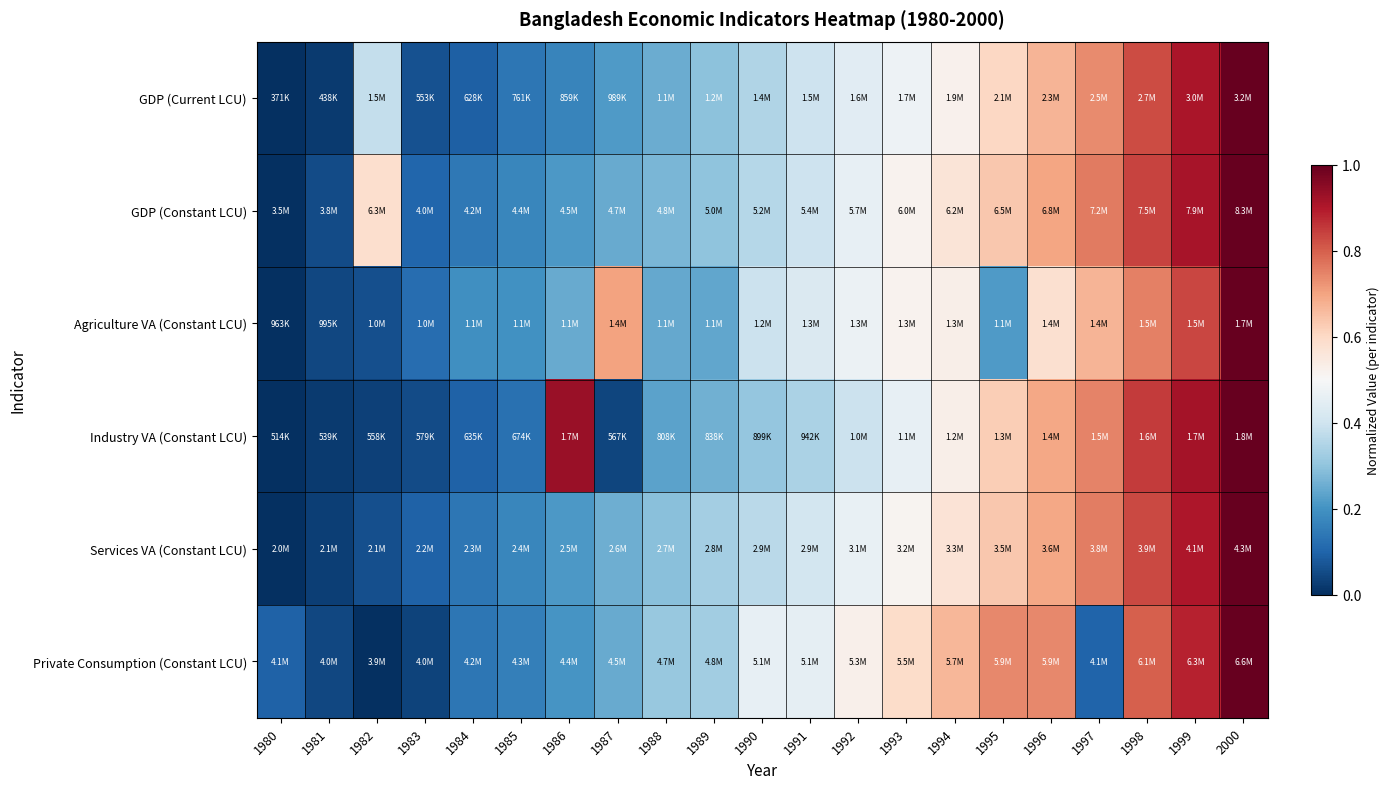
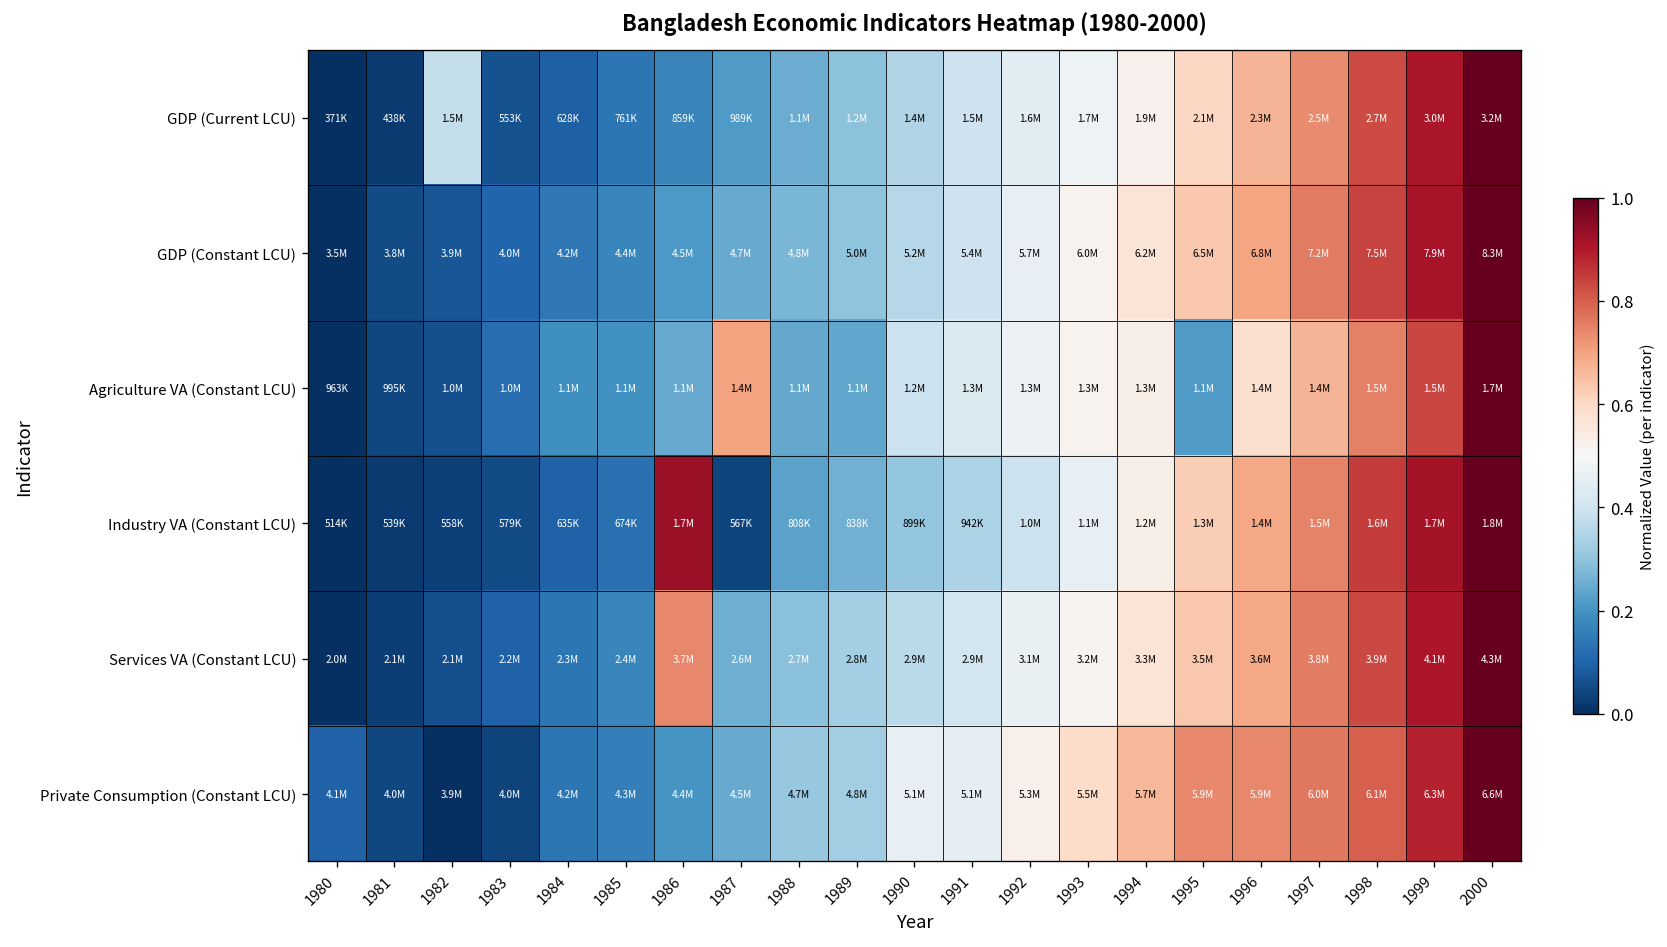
GDP (Constant LCU), 1982: 6.3M -> 3.9M
Services VA (Constant LCU), 1986: 2.5M -> 3.7M
Private Consumption (Constant LCU), 1997: 4.1M -> 6.0M
